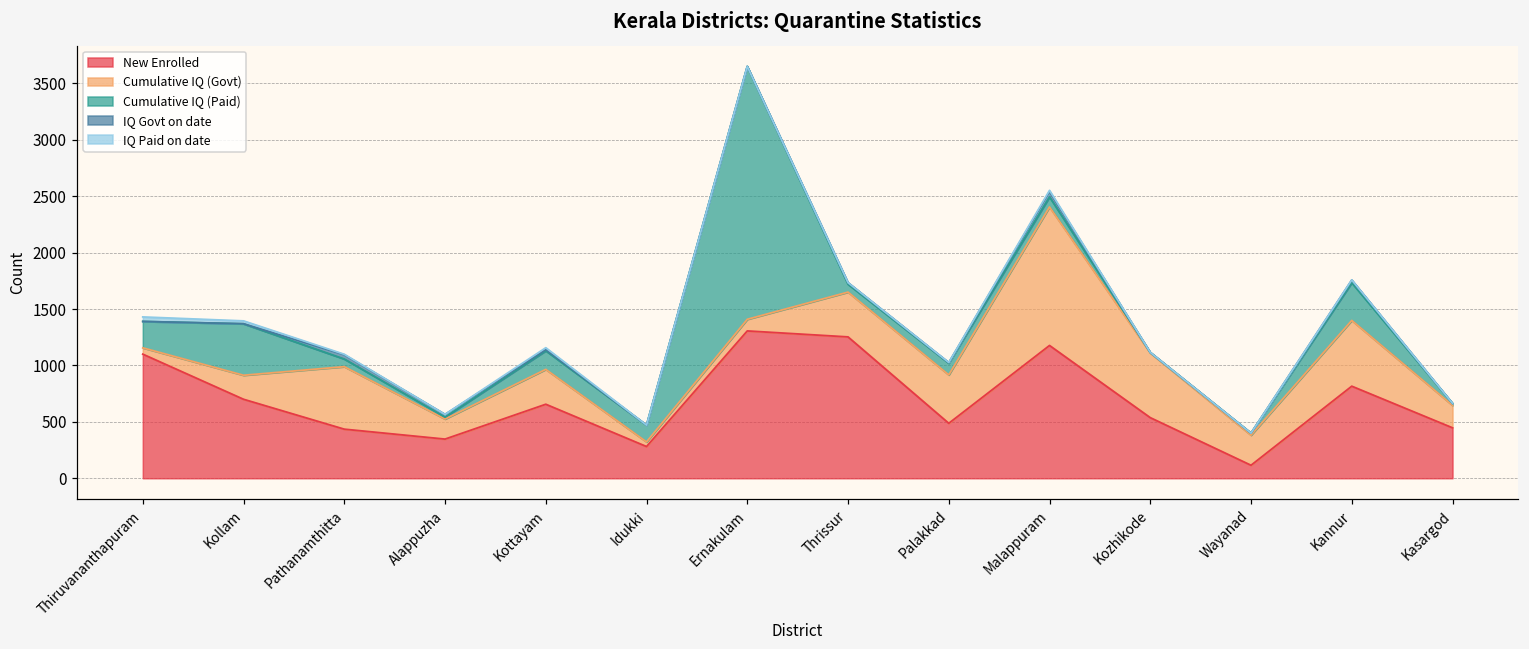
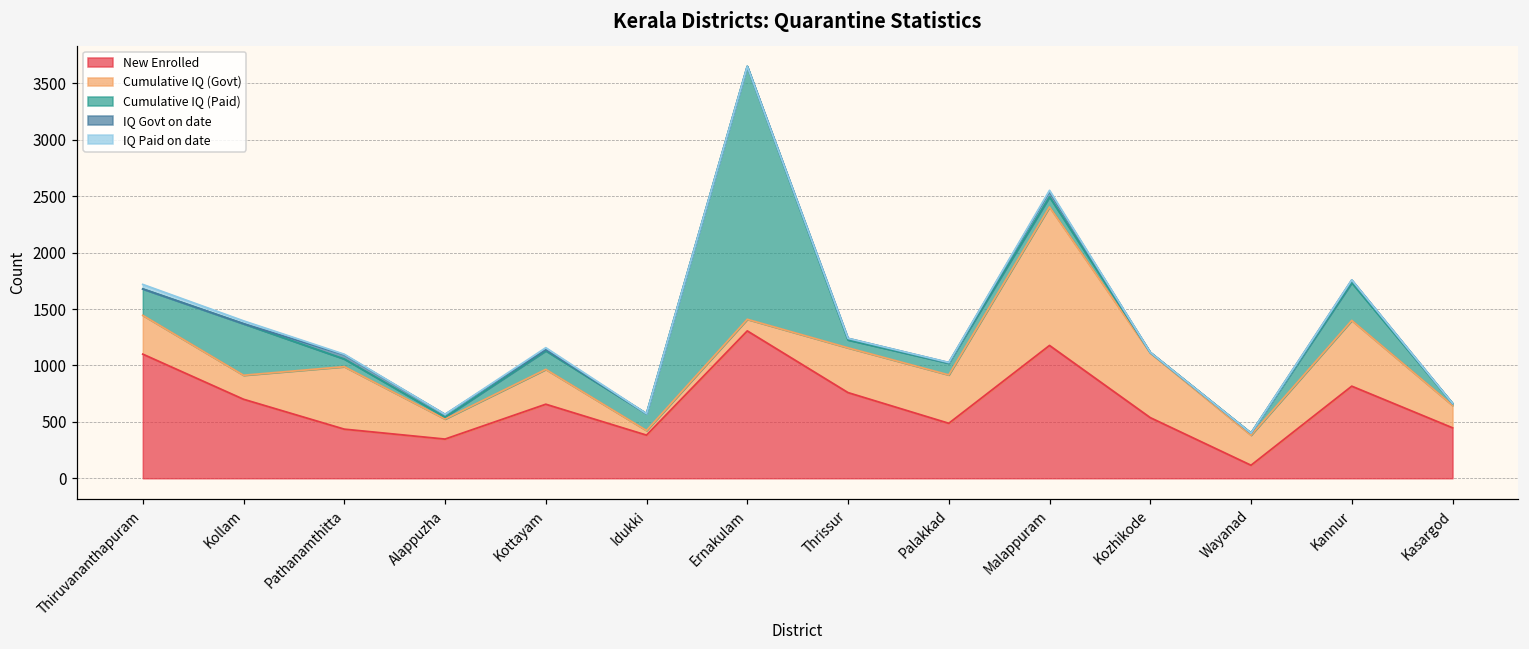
Cumulative IQ (Govt), Thiruvananthapuram: 60 -> 340
New Enrolled, Idukki: 280 -> 380
New Enrolled, Thrissur: 1250 -> 760
